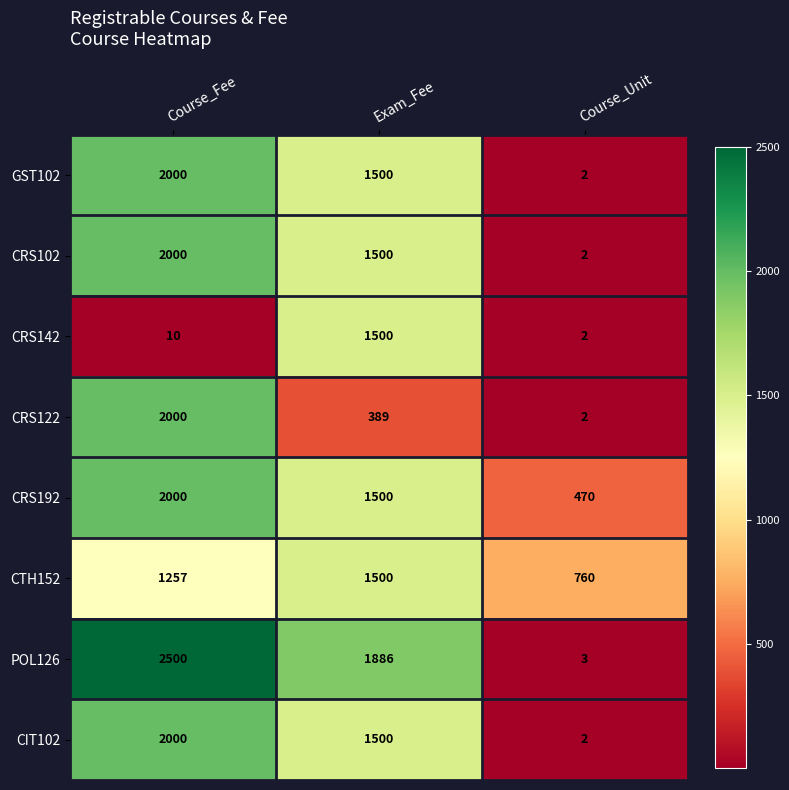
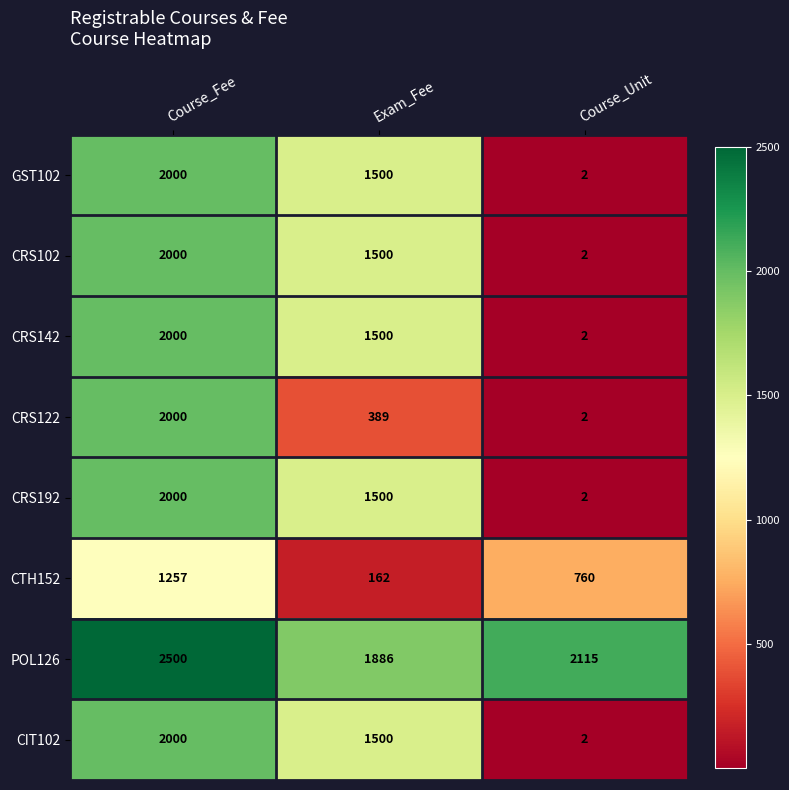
CRS142, Course_Fee: 10 -> 2000
CRS192, Course_Unit: 470 -> 2
CTH152, Exam_Fee: 1500 -> 162
POL126, Course_Unit: 3 -> 2115
